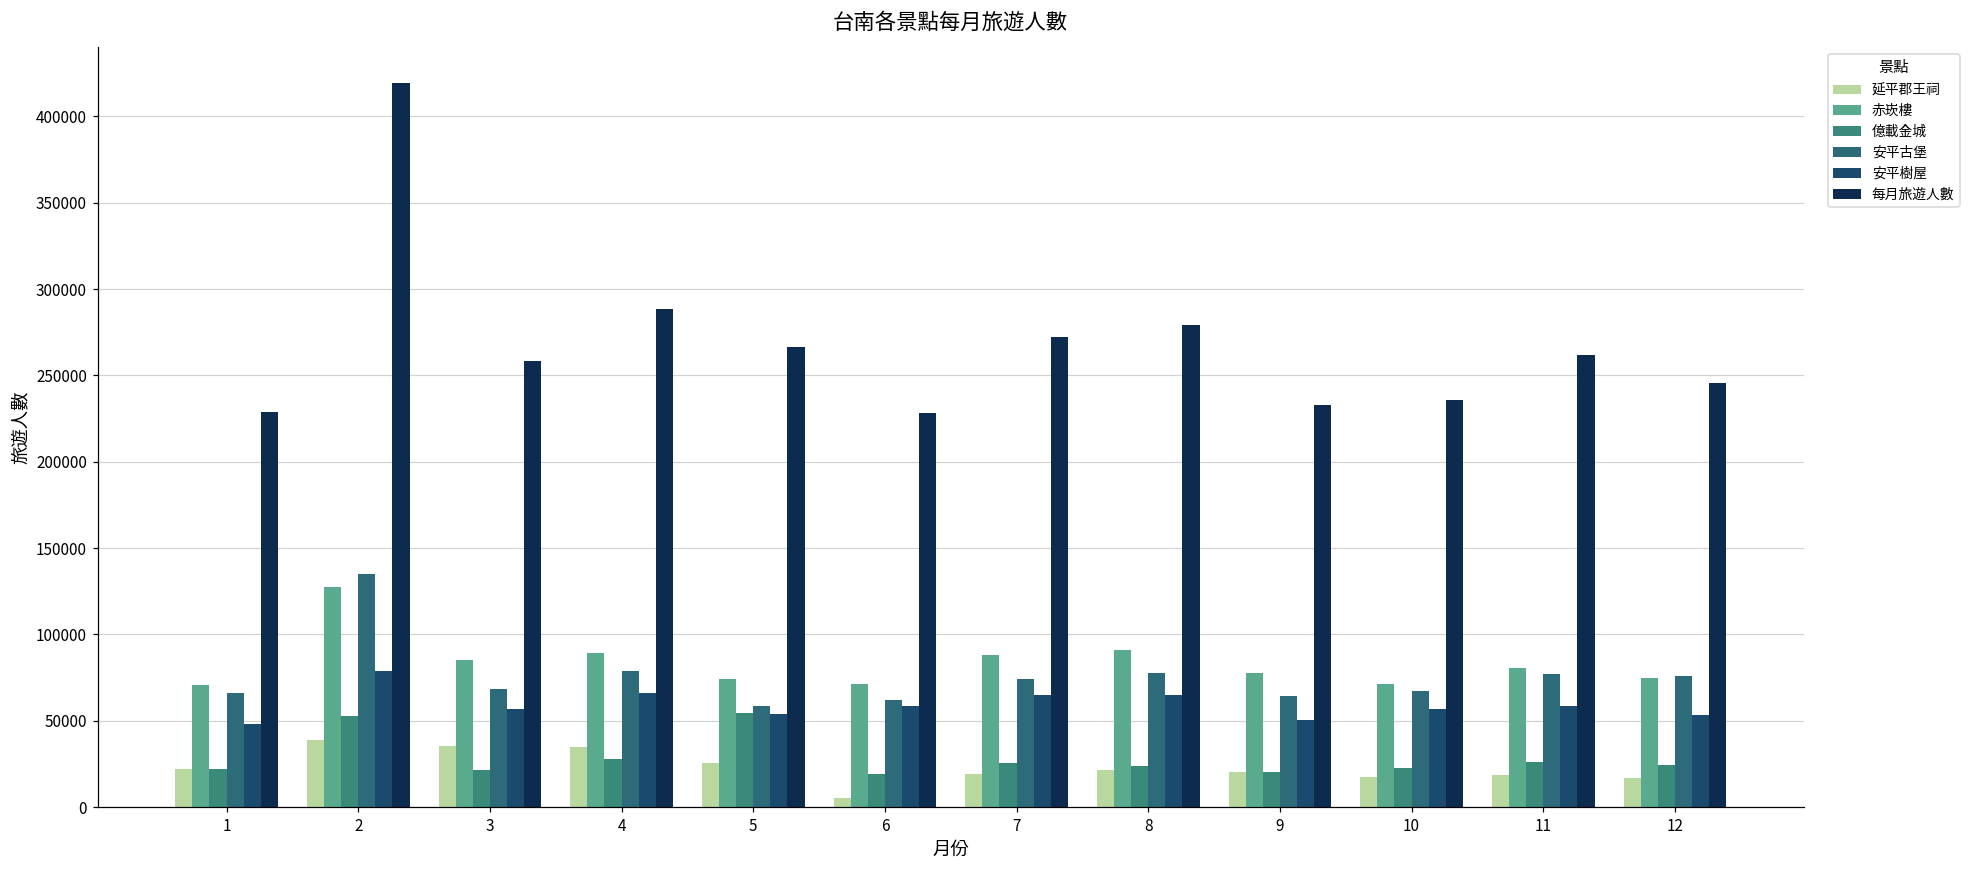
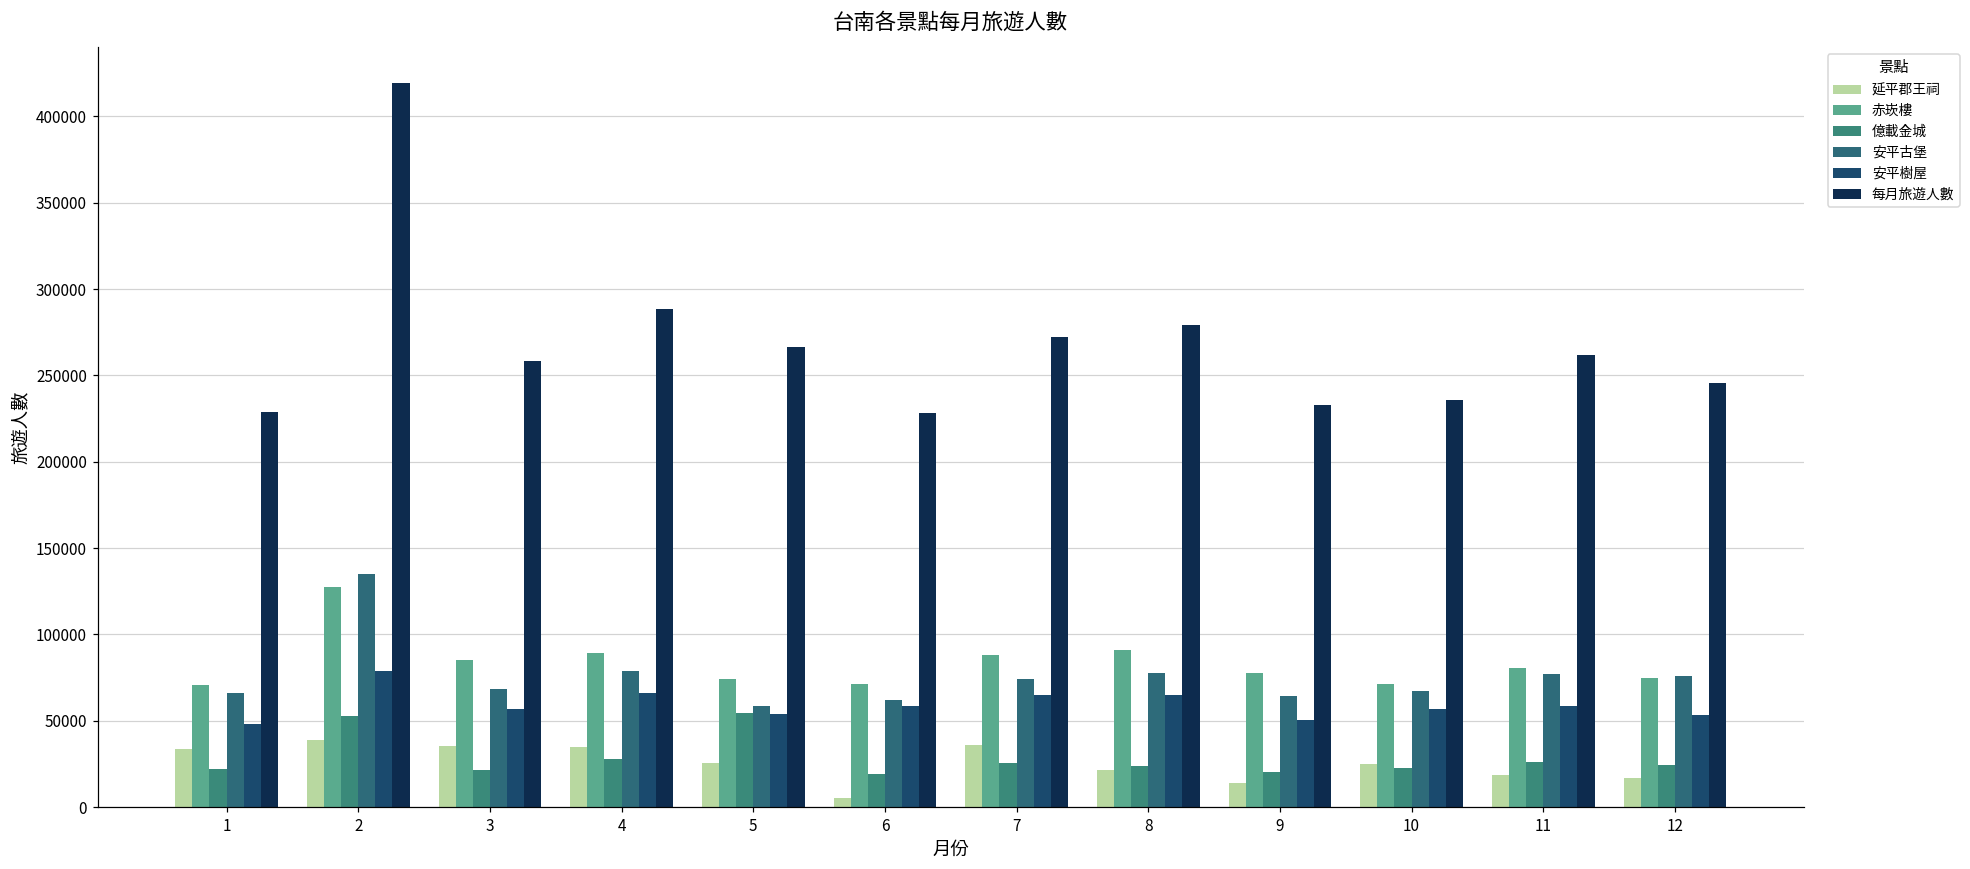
延平郡王祠, 1: 22000 -> 34000
延平郡王祠, 7: 19000 -> 36000
延平郡王祠, 9: 21000 -> 14000
延平郡王祠, 10: 18000 -> 25000
